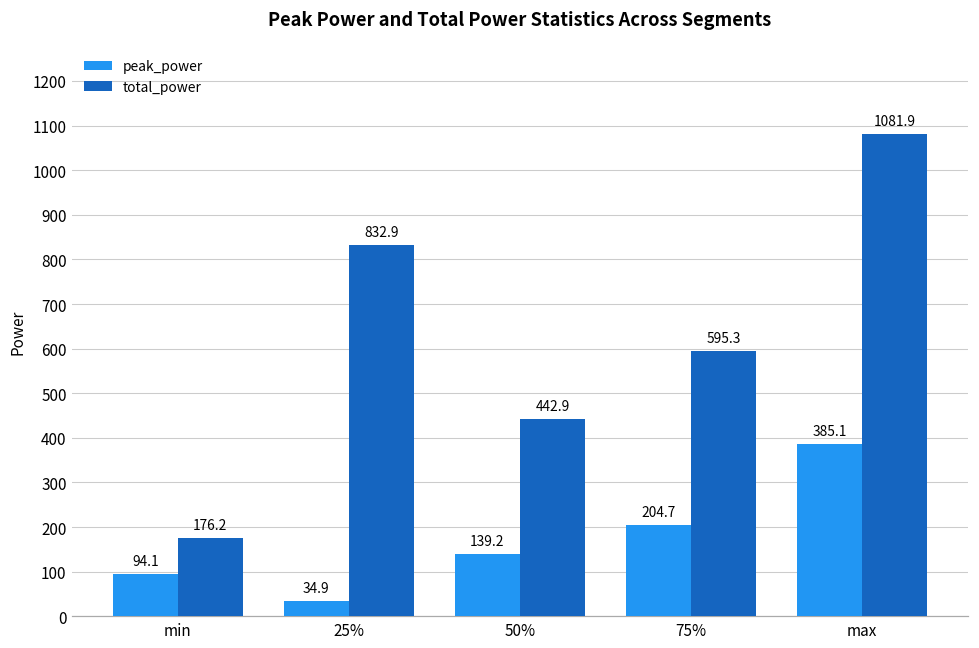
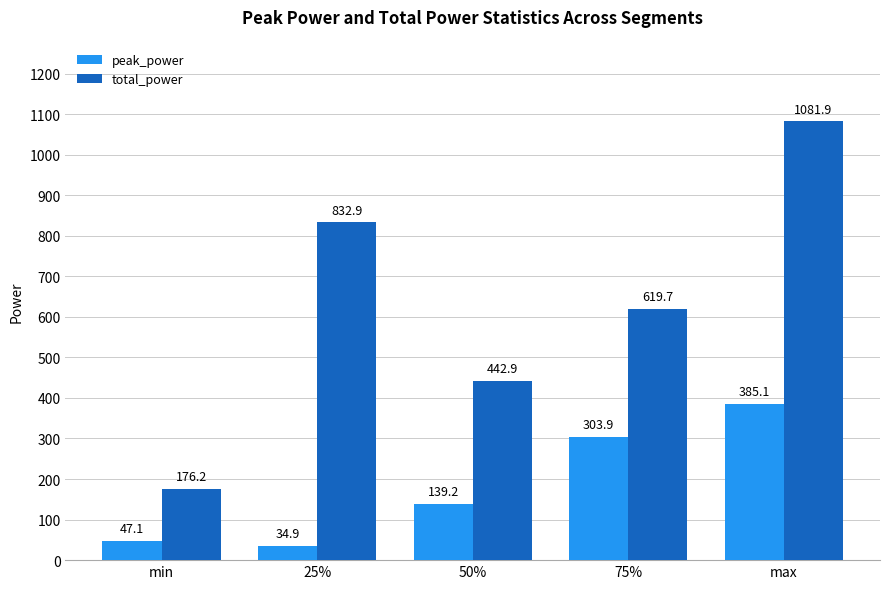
peak_power, min: 94.1 -> 47.1
peak_power, 75%: 204.7 -> 303.9
total_power, 75%: 595.3 -> 619.7
